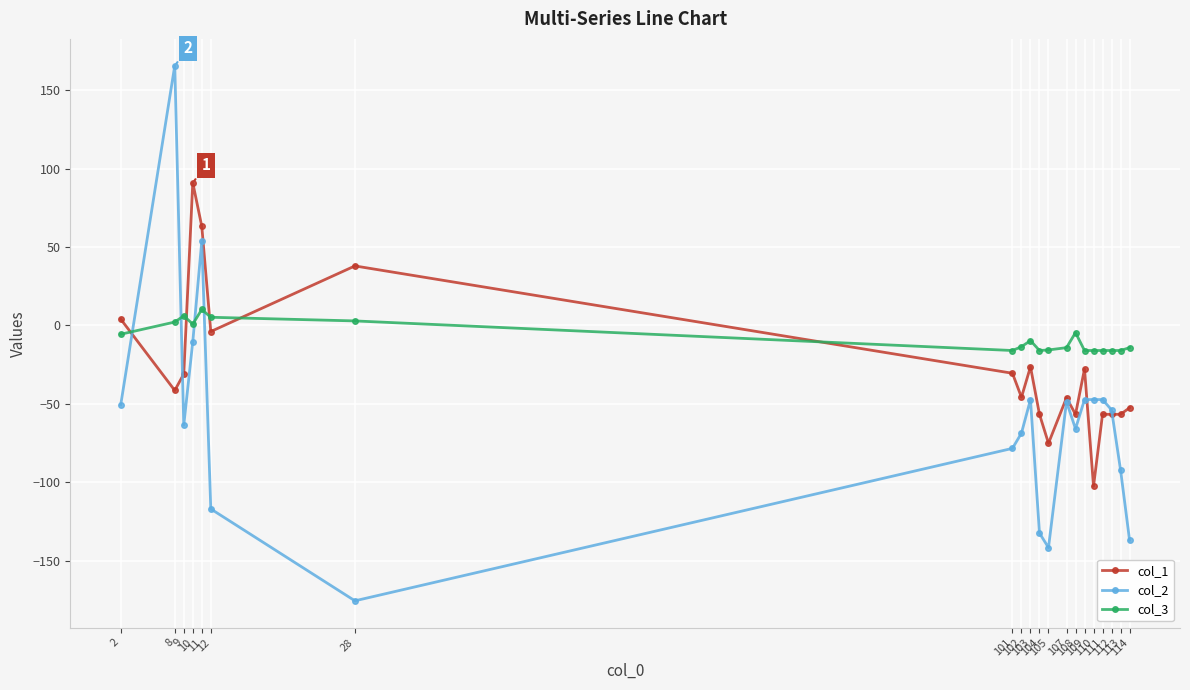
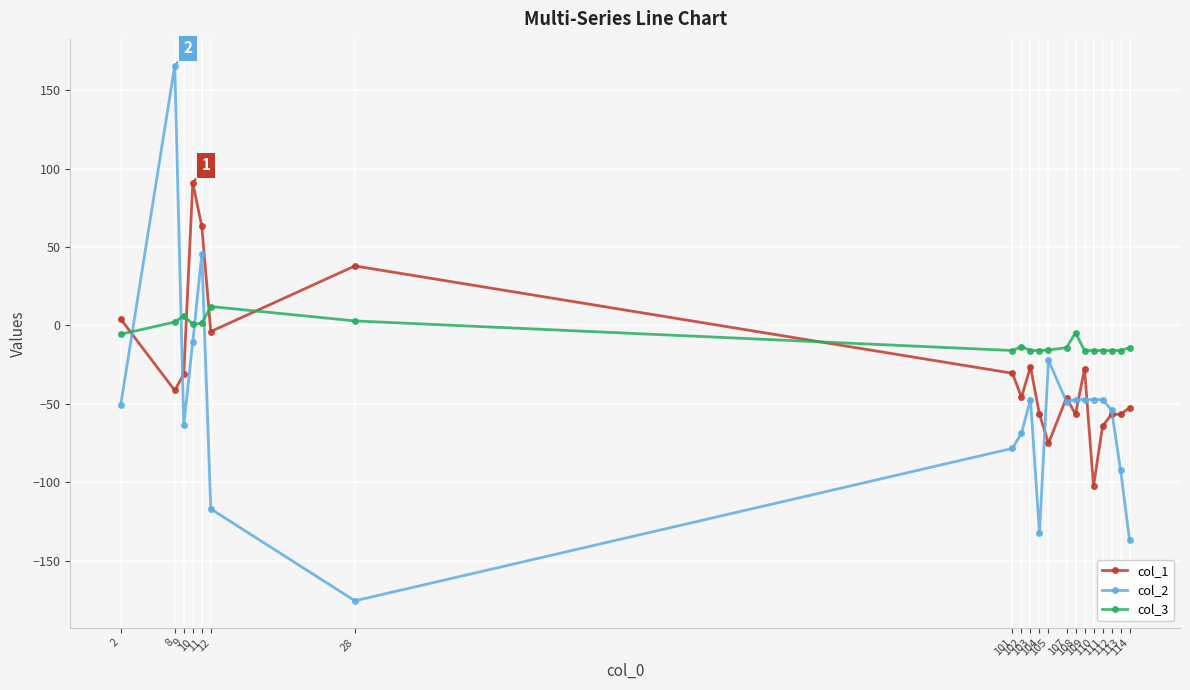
col_2, 11: 54 -> 45
col_3, 11: 10 -> 1
col_3, 12: 5 -> 12
col_3, 103: -10 -> -16
col_2, 105: -142 -> -22
col_2, 108: -66 -> -47
col_1, 111: -57 -> -64
